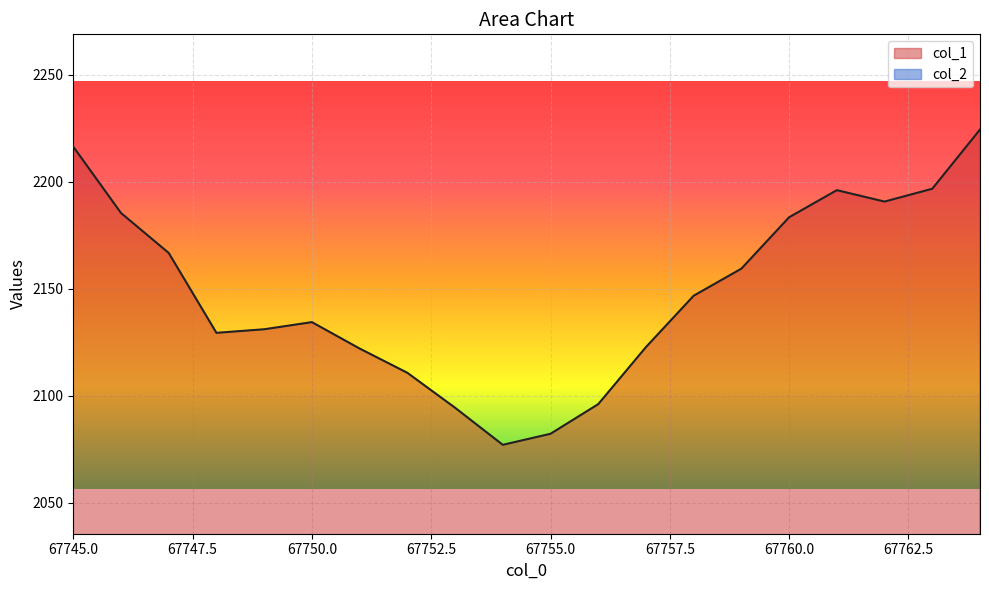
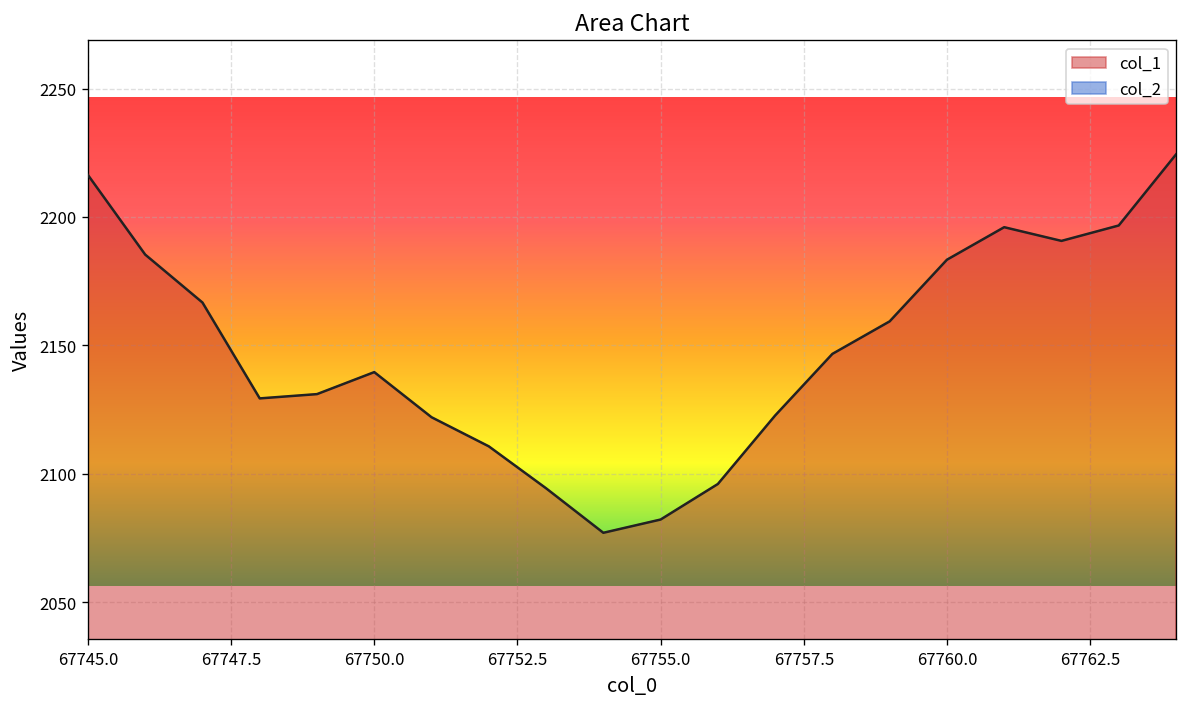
col_1, 67750.0: 2134 -> 2140
